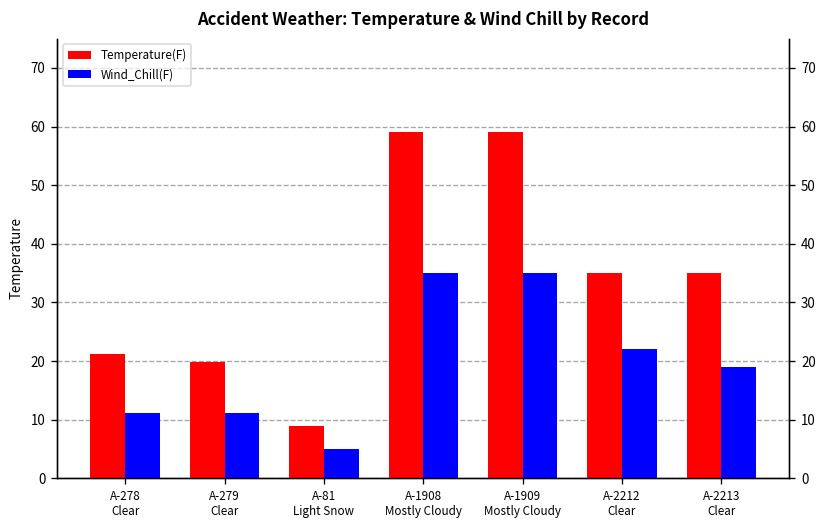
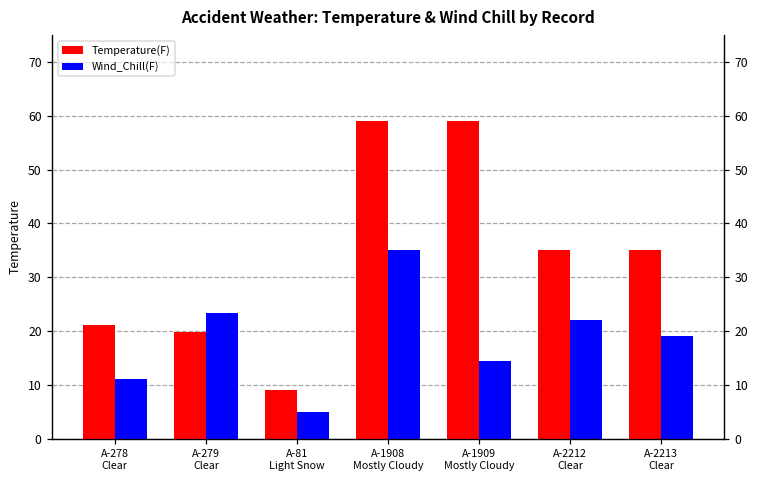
Wind_Chill(F), A-279 Clear: 11 -> 23
Wind_Chill(F), A-1909 Mostly Cloudy: 35 -> 14
